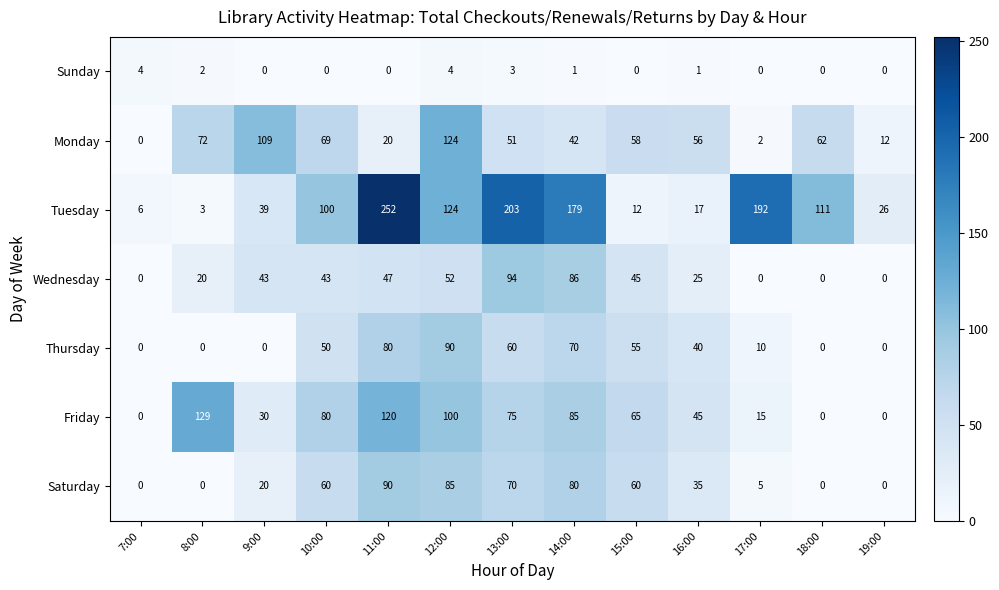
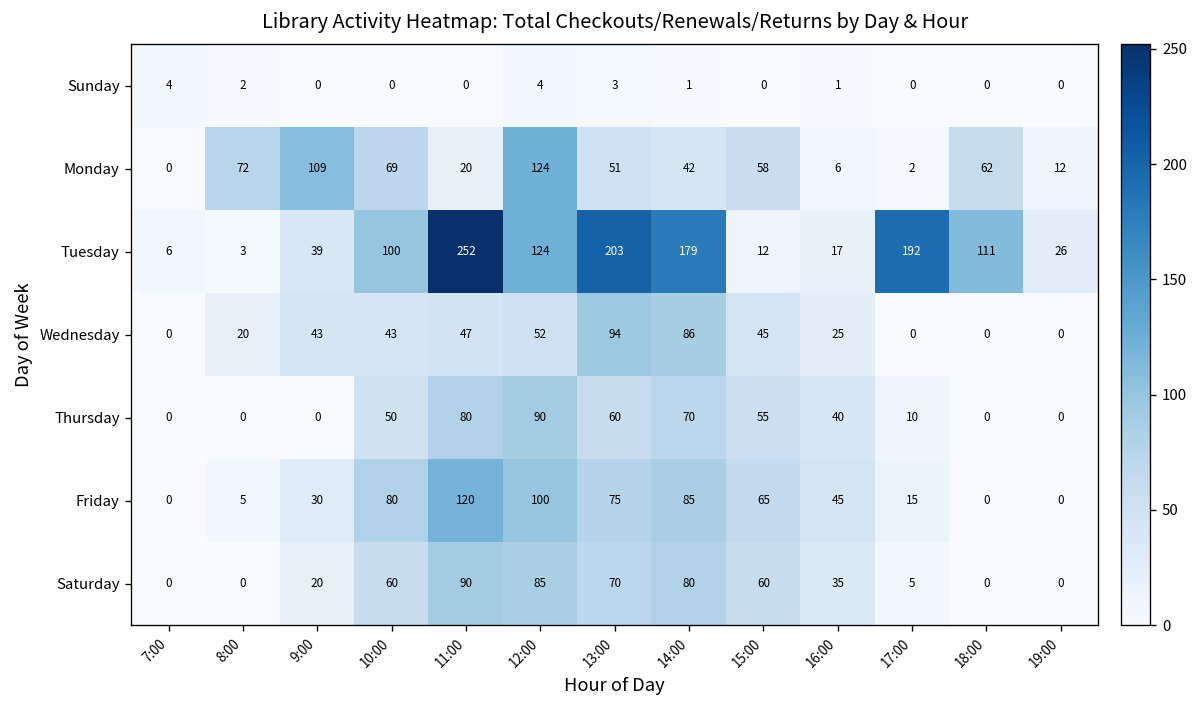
Monday, 16:00: 56 -> 6
Friday, 8:00: 129 -> 5
